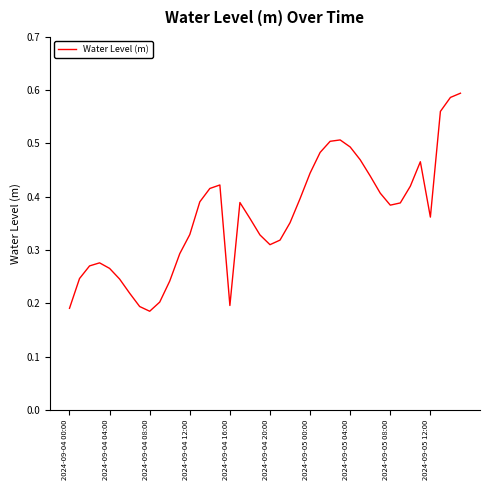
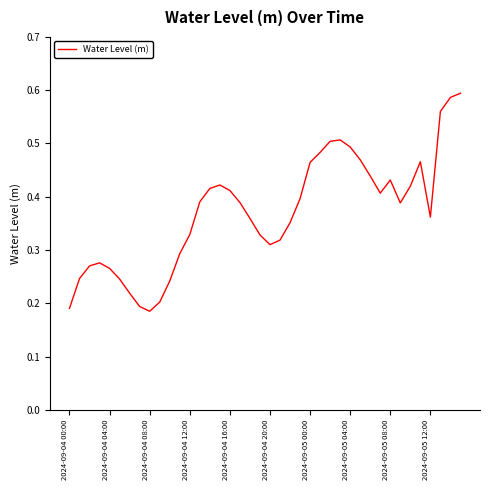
2024-09-04 16:00: 0.20 -> 0.41
2024-09-05 00:00: 0.44 -> 0.46
2024-09-05 08:00: 0.38 -> 0.43
